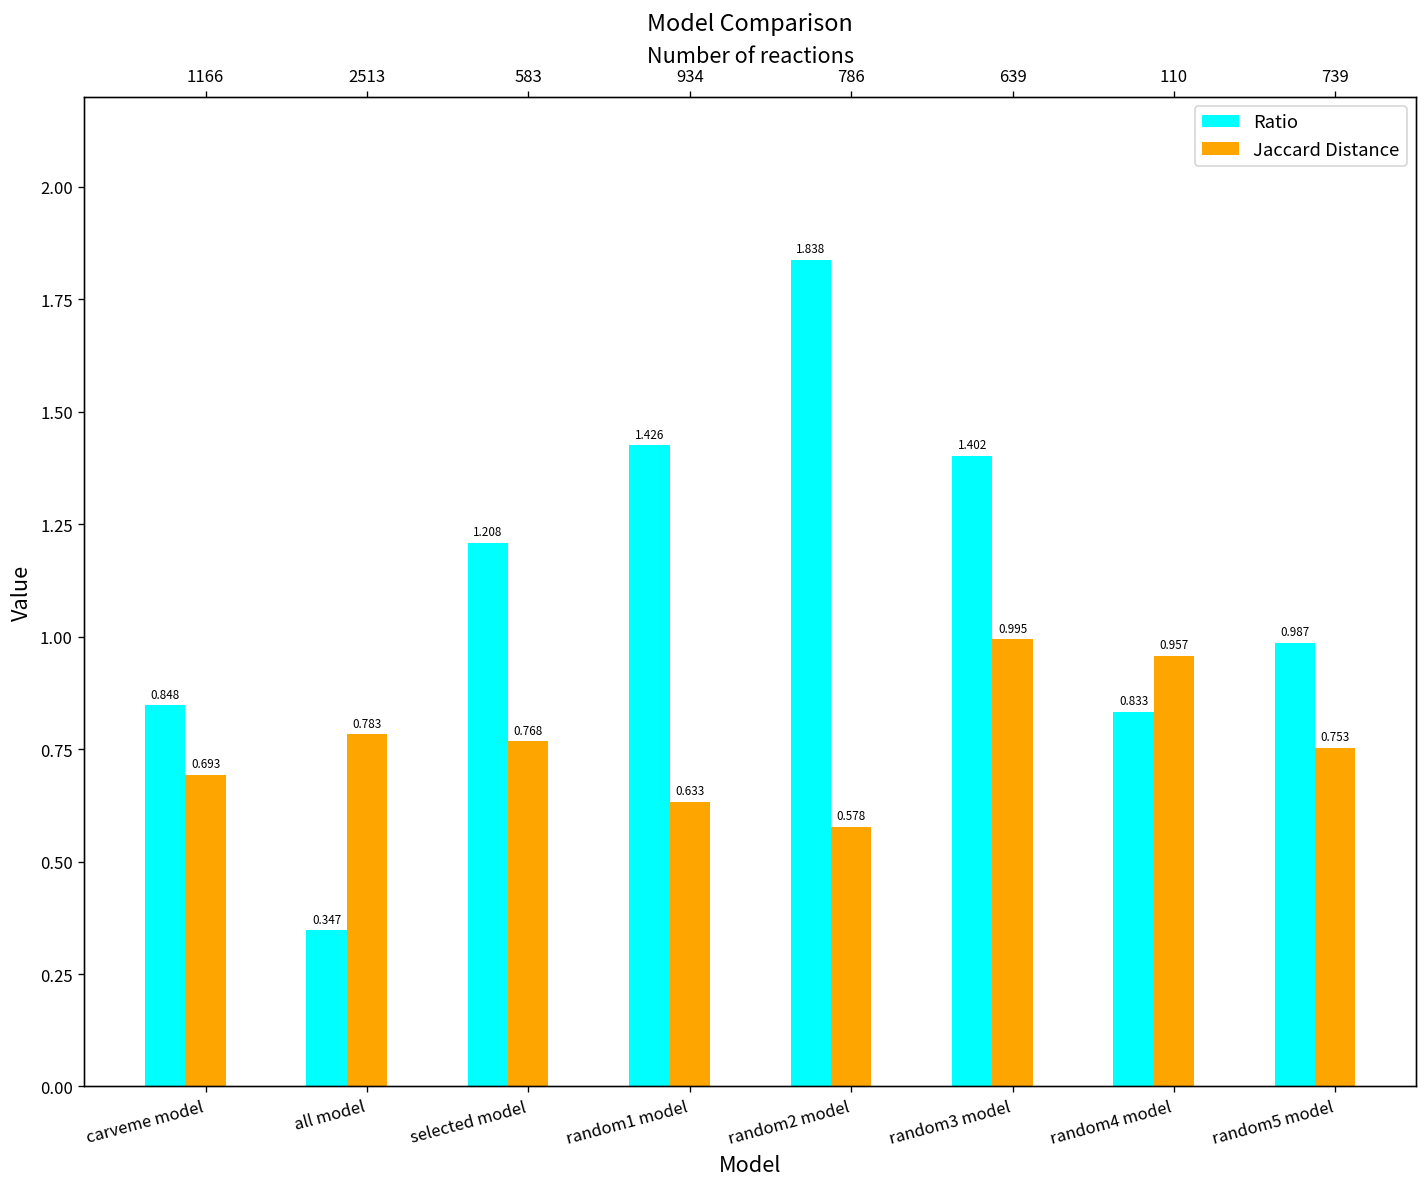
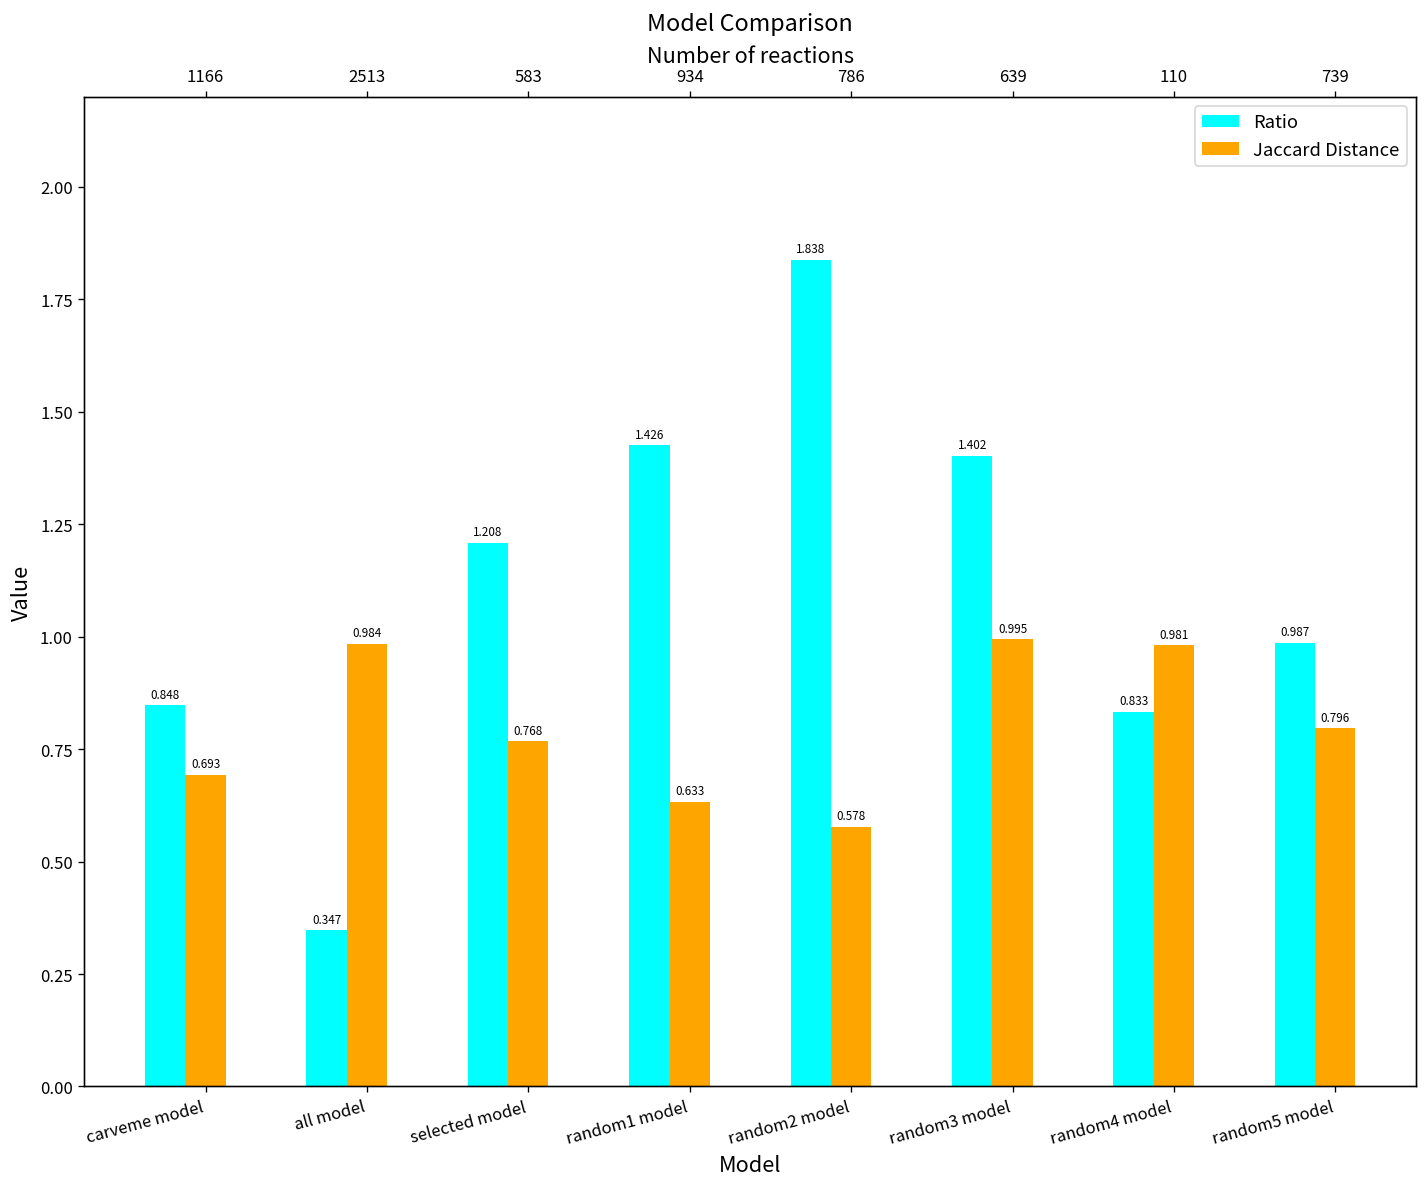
Jaccard Distance, all model: 0.783 -> 0.984
Jaccard Distance, random4 model: 0.957 -> 0.981
Jaccard Distance, random5 model: 0.753 -> 0.796
